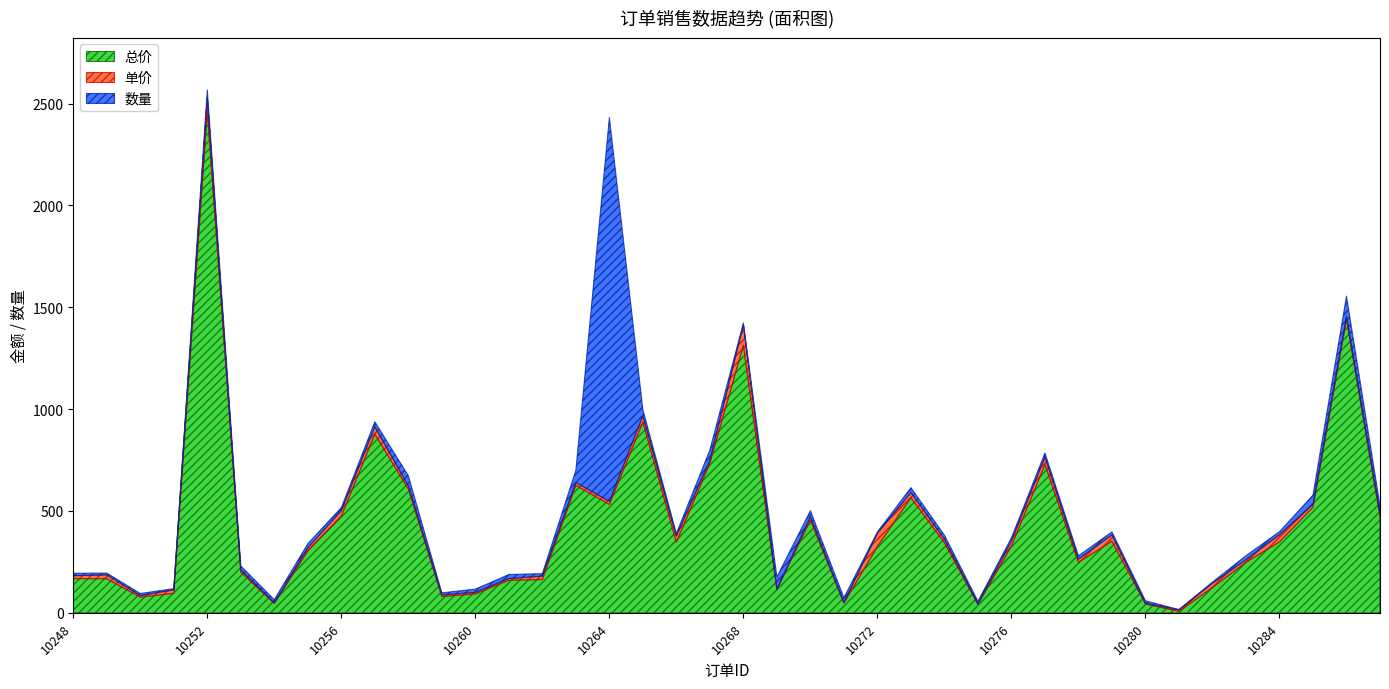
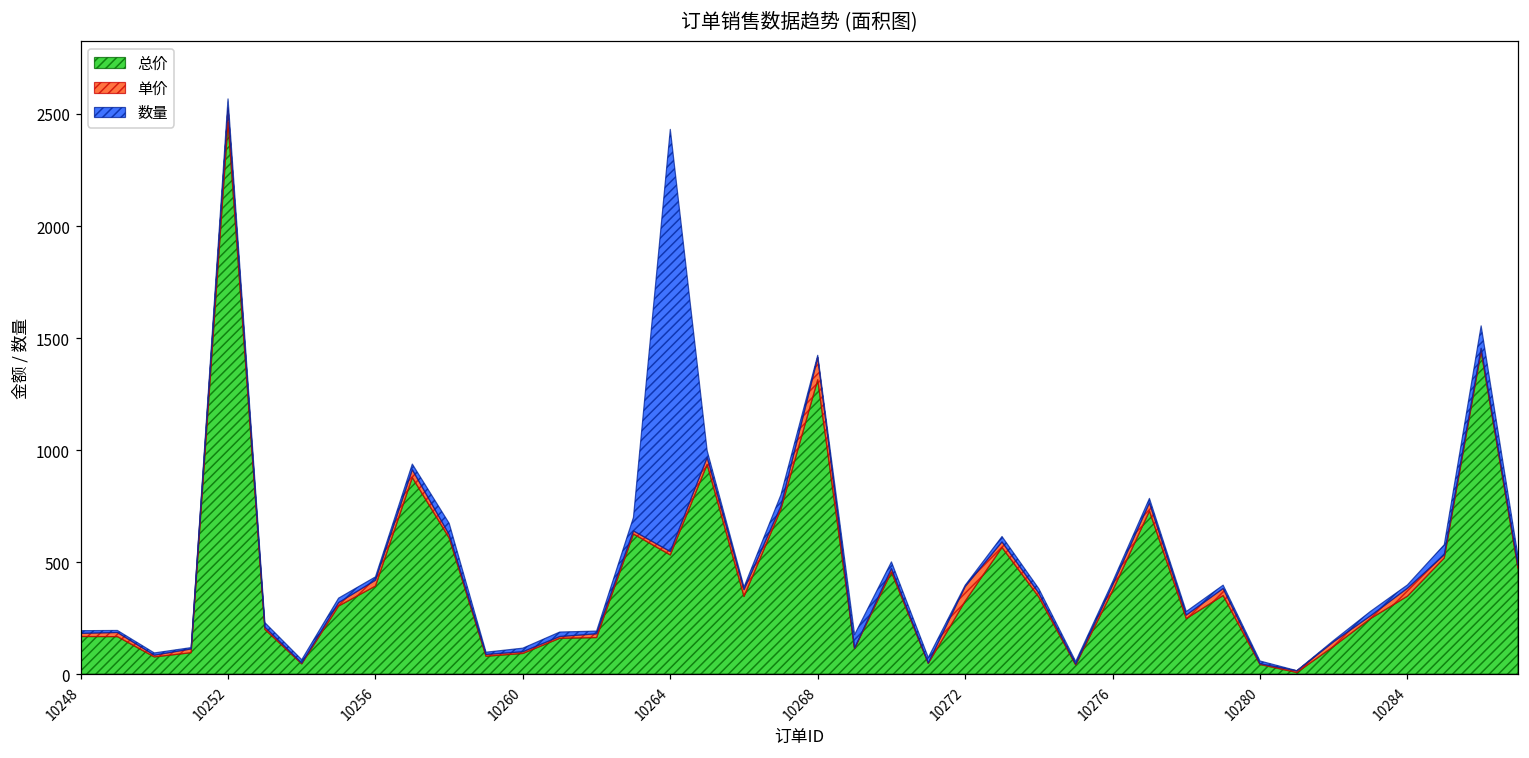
总价, 10256: 480 -> 390
总价, 10276: 330 -> 370
